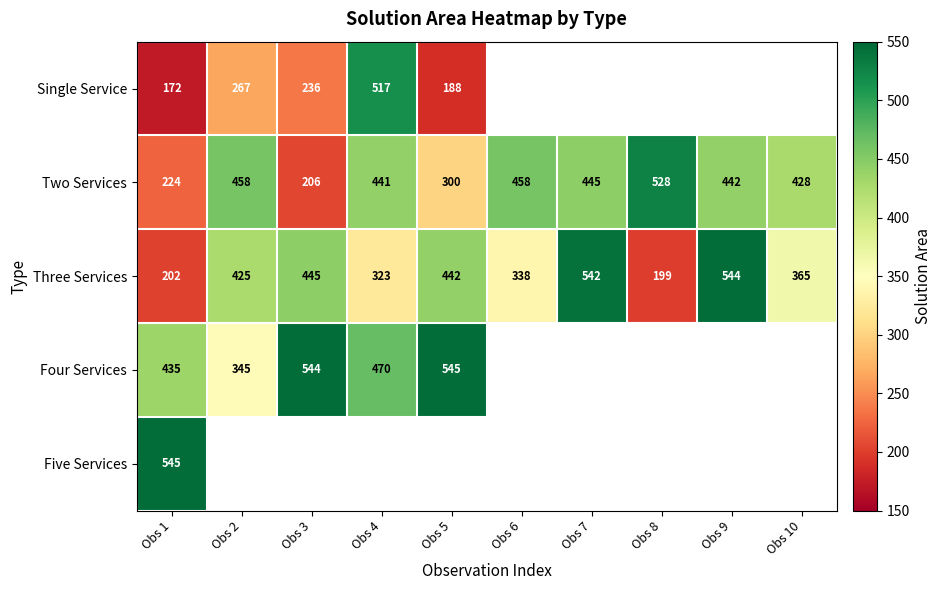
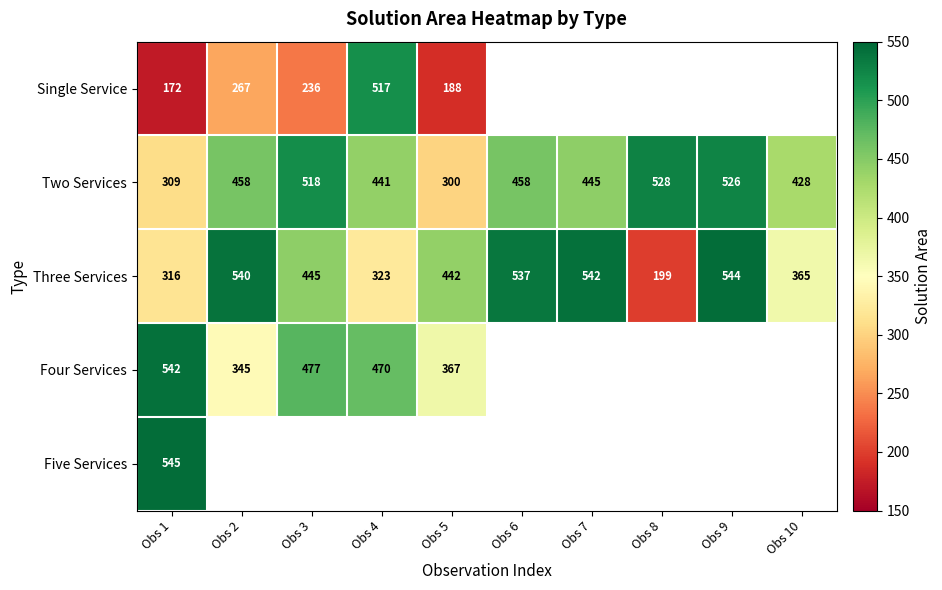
Two Services, Obs 1: 224 -> 309
Two Services, Obs 3: 206 -> 518
Two Services, Obs 9: 442 -> 526
Three Services, Obs 1: 202 -> 316
Three Services, Obs 2: 425 -> 540
Three Services, Obs 6: 338 -> 537
Four Services, Obs 1: 435 -> 542
Four Services, Obs 3: 544 -> 477
Four Services, Obs 5: 545 -> 367
